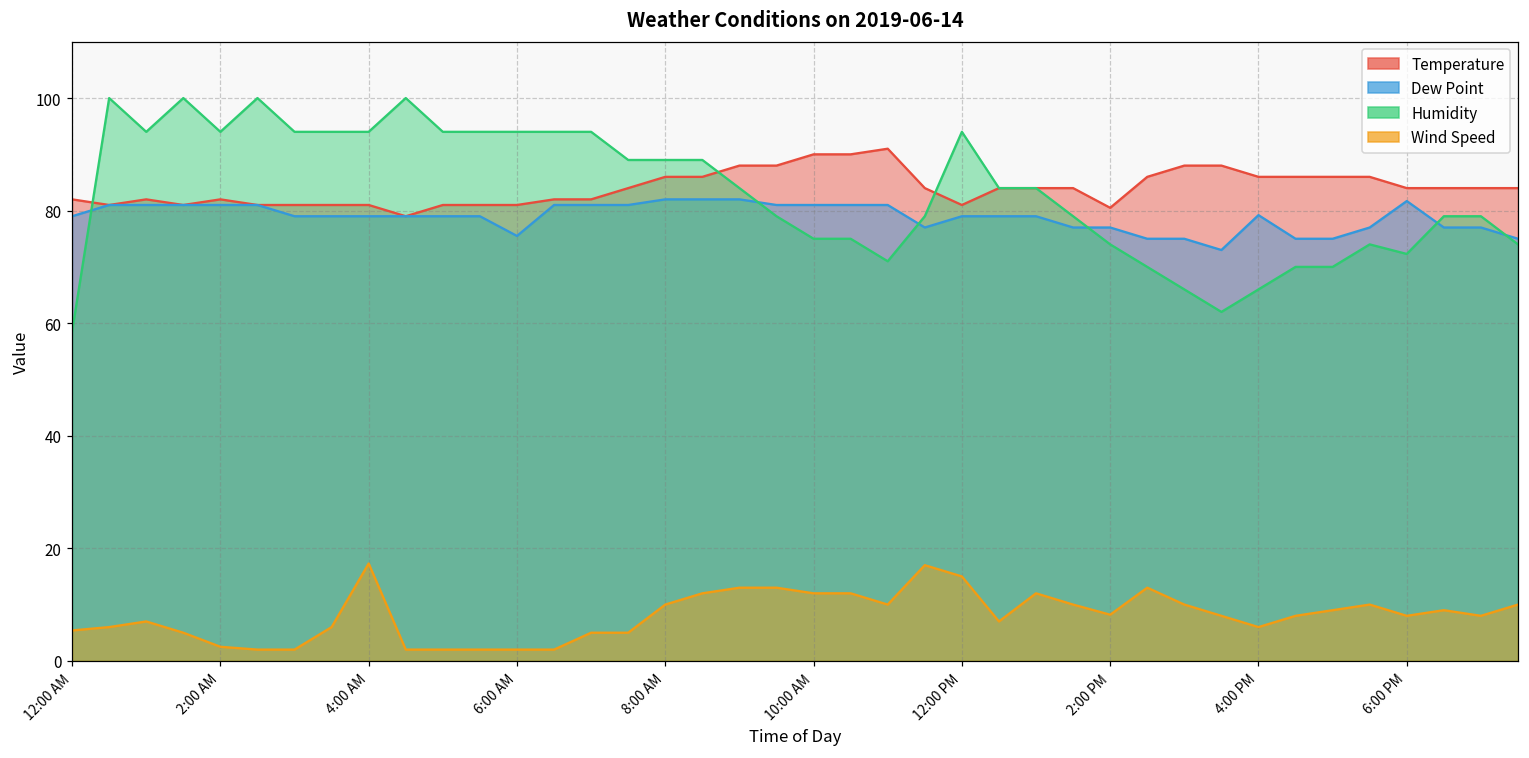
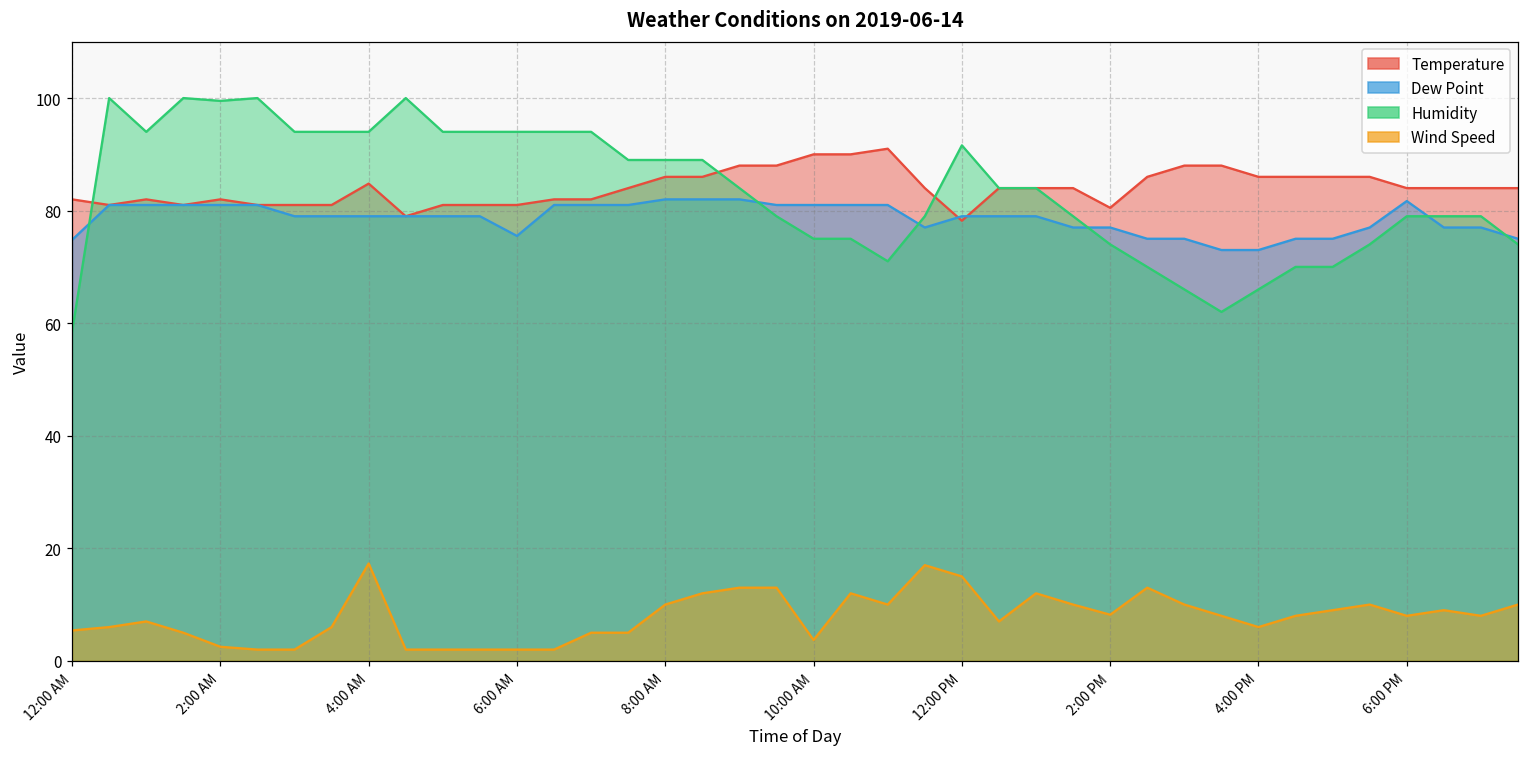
Dew Point, 12:00 AM: 79 -> 75
Humidity, 2:00 AM: 94 -> 100
Temperature, 4:00 AM: 81 -> 85
Wind Speed, 10:00 AM: 12 -> 4
Temperature, 12:00 PM: 81 -> 78
Humidity, 12:00 PM: 94 -> 92
Dew Point, 4:00 PM: 79 -> 73
Humidity, 6:00 PM: 72 -> 79
